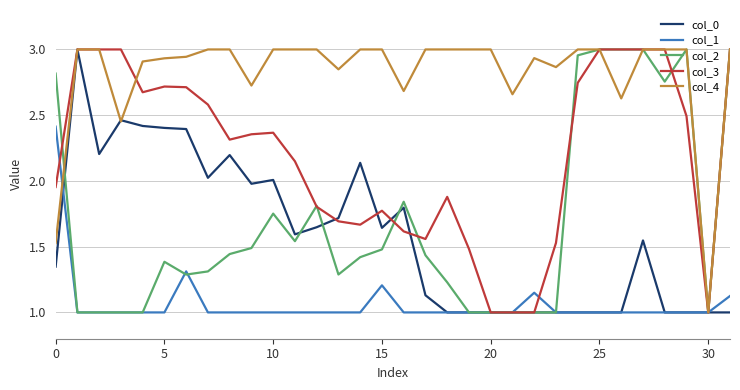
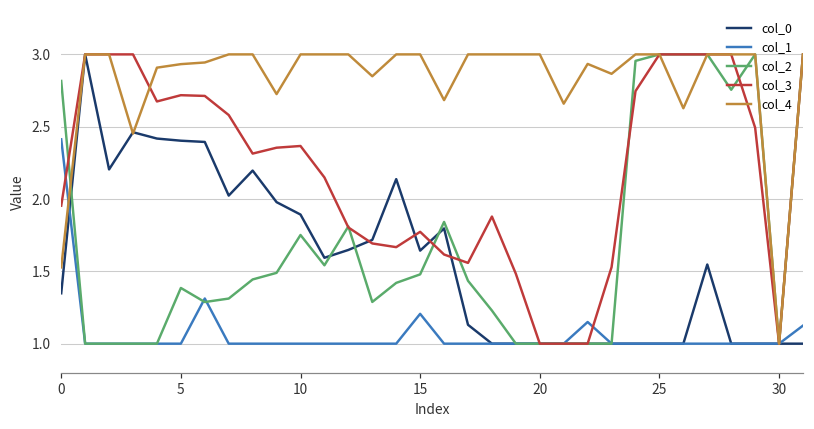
col_0, 10: 2.01 -> 1.89
